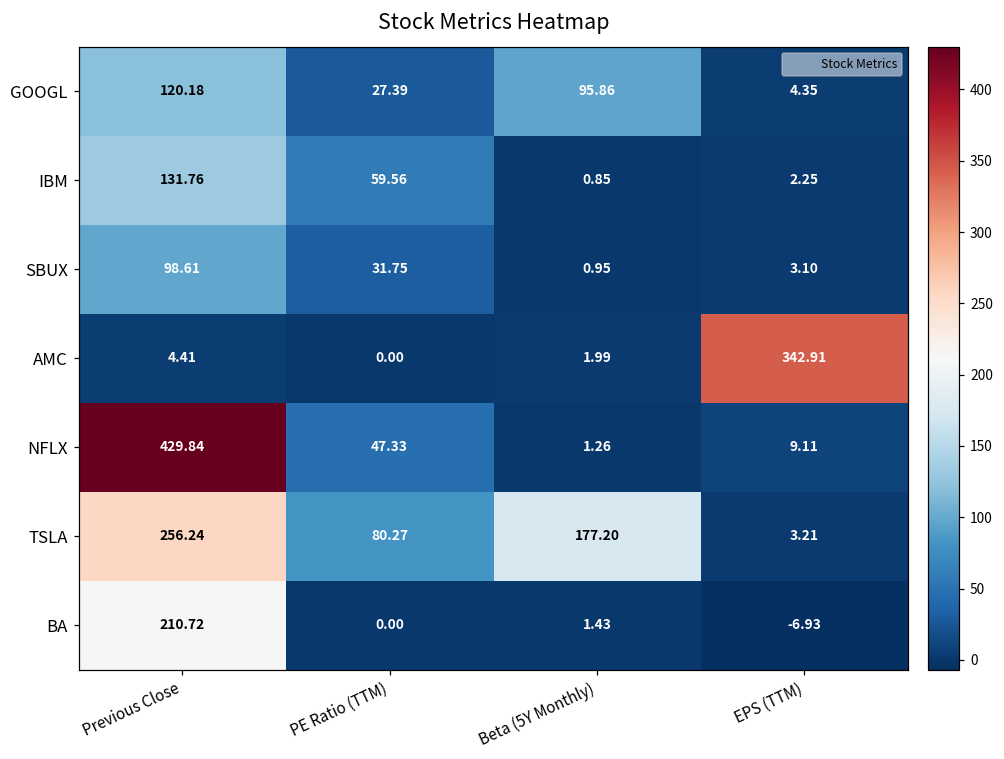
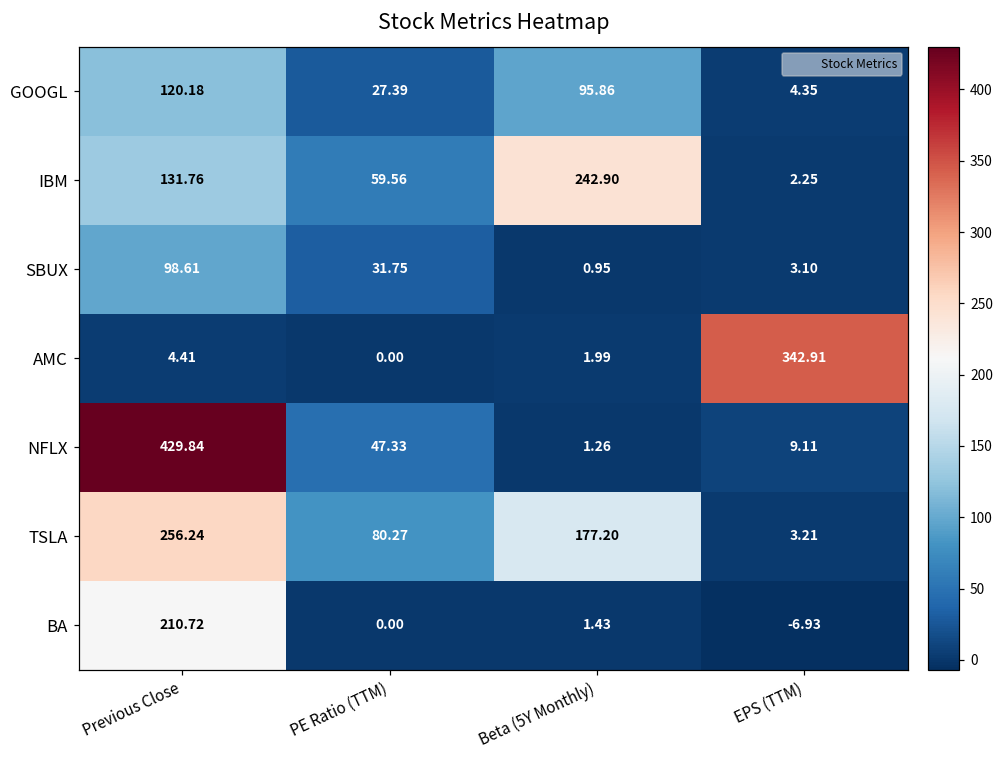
IBM, Beta (5Y Monthly): 0.85 -> 242.90
